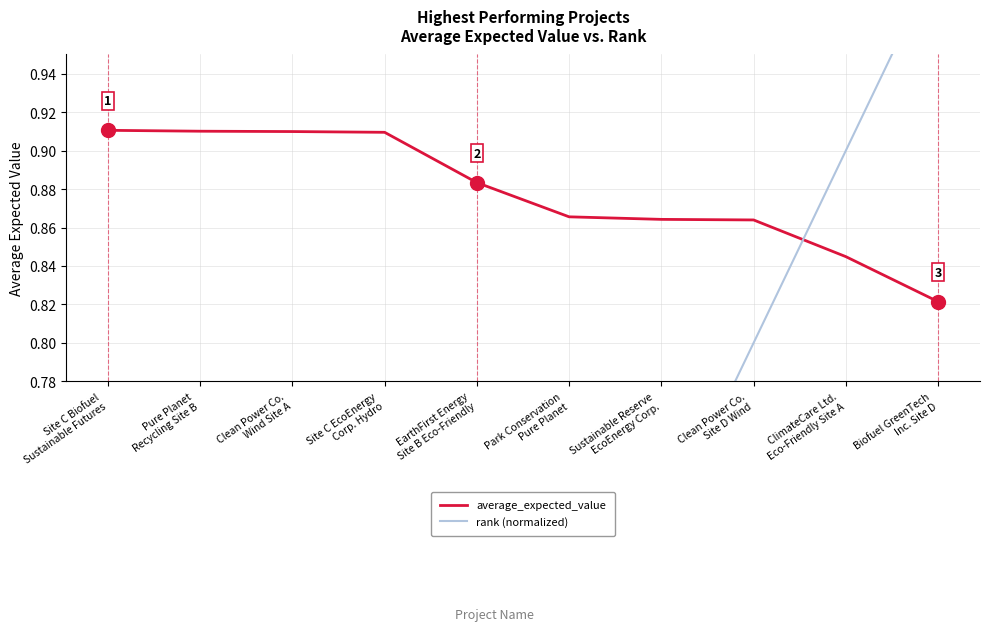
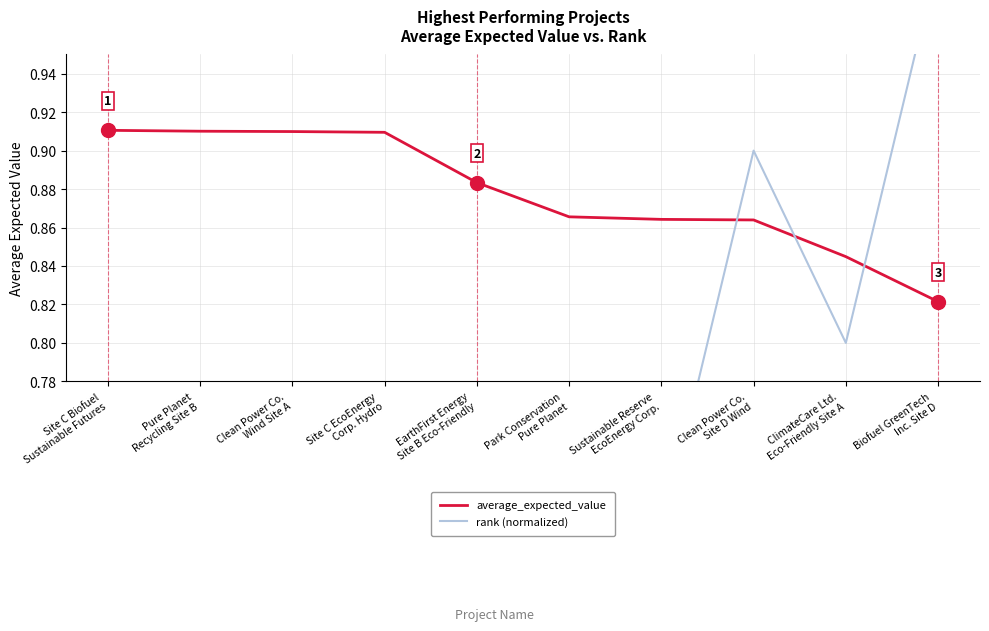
rank (normalized), Clean Power Co. Site D Wind: 0.800 -> 0.900
rank (normalized), ClimateCare Ltd. Eco-Friendly Site A: 0.900 -> 0.800
